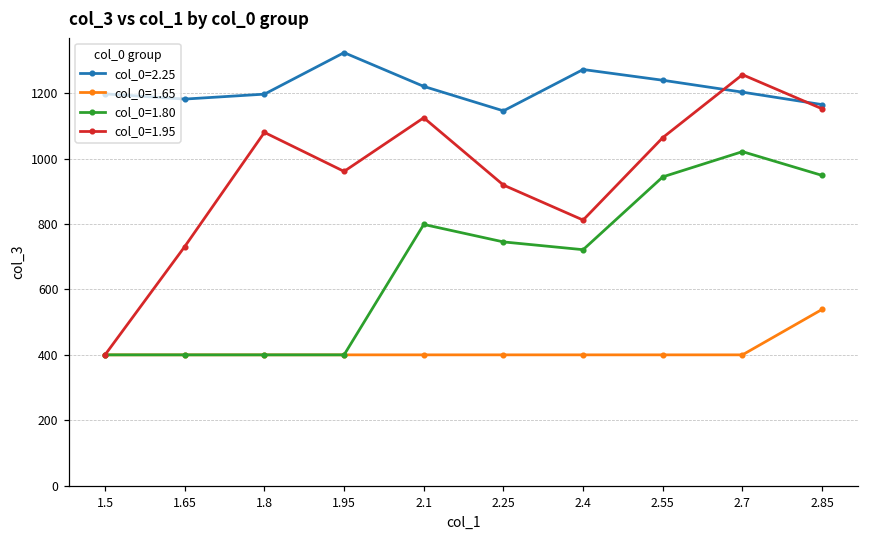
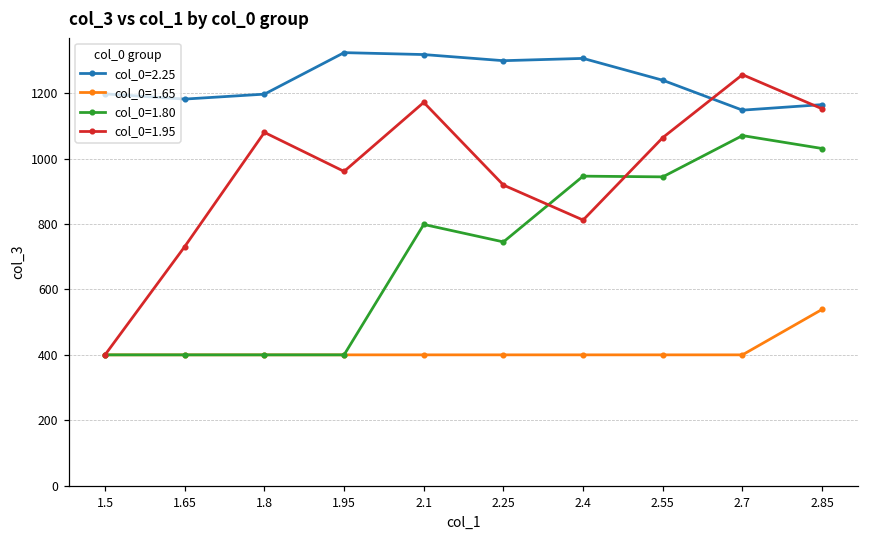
col_0=2.25, 2.1: 1220 -> 1320
col_0=1.95, 2.1: 1120 -> 1170
col_0=2.25, 2.25: 1150 -> 1300
col_0=2.25, 2.4: 1270 -> 1310
col_0=1.80, 2.4: 720 -> 950
col_0=2.25, 2.7: 1200 -> 1150
col_0=1.80, 2.7: 1020 -> 1070
col_0=1.80, 2.85: 950 -> 1030
